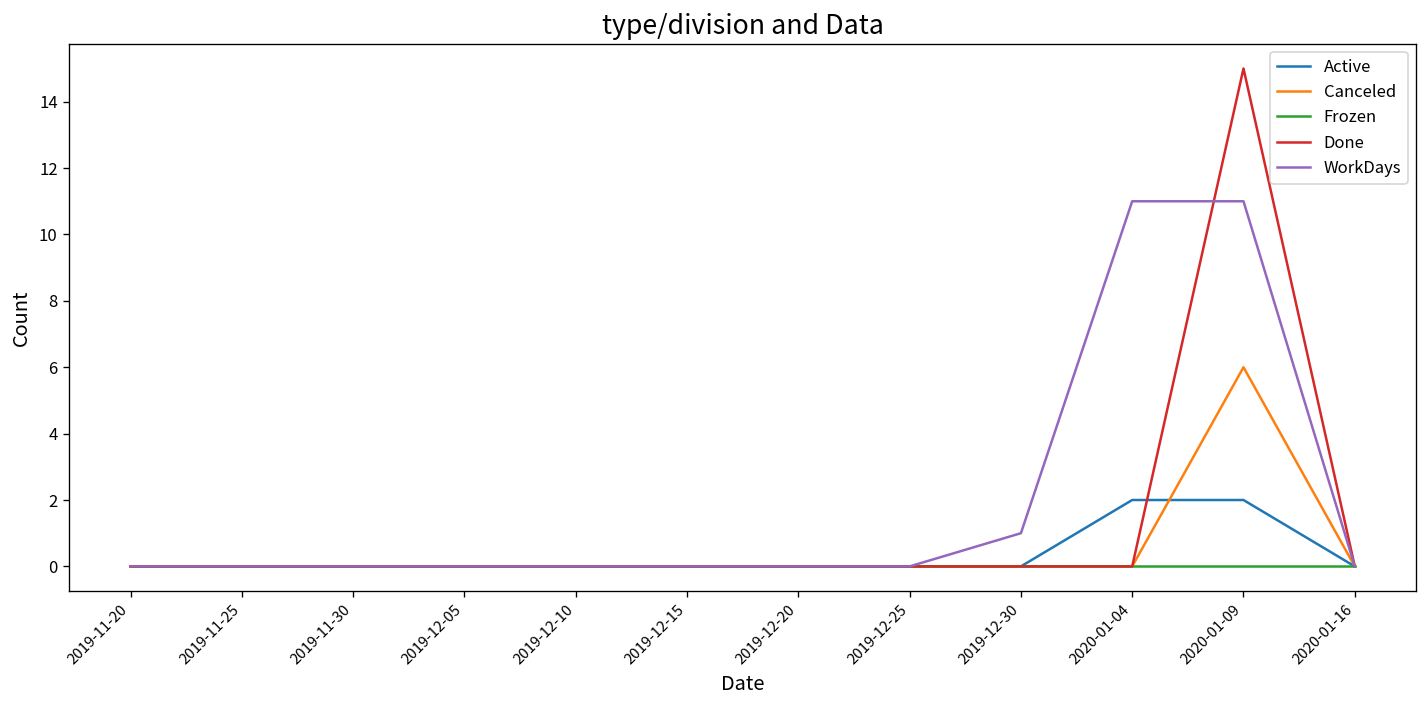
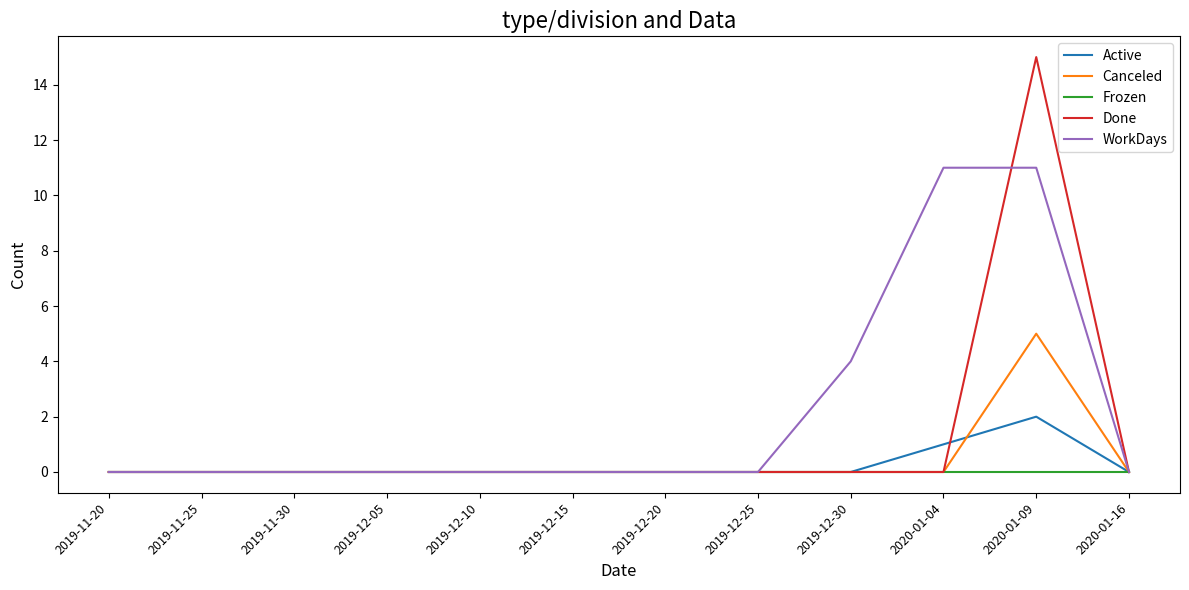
WorkDays, 2019-12-30: 1 -> 4
Active, 2020-01-04: 2 -> 1
Canceled, 2020-01-09: 6 -> 5
